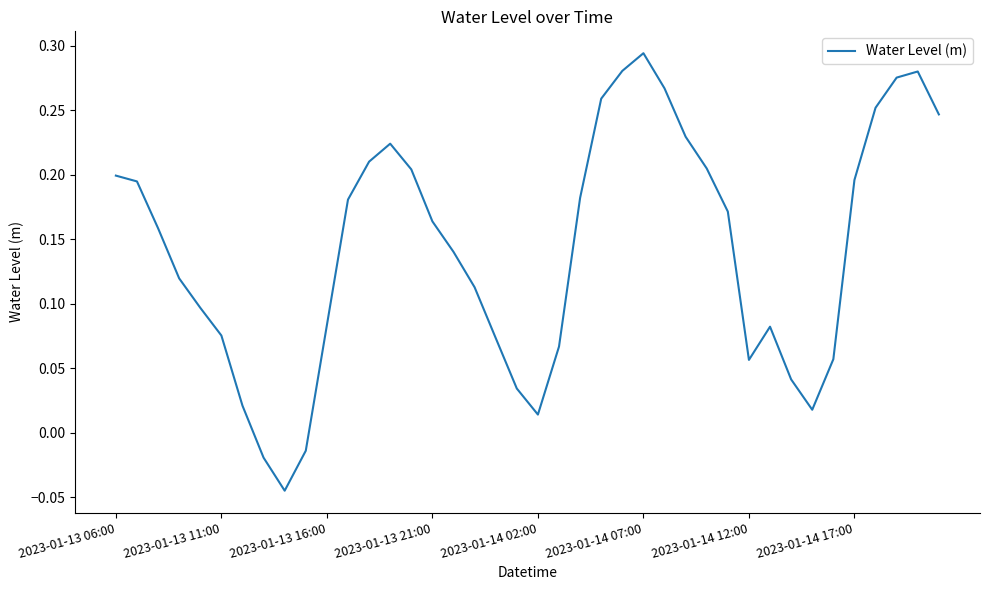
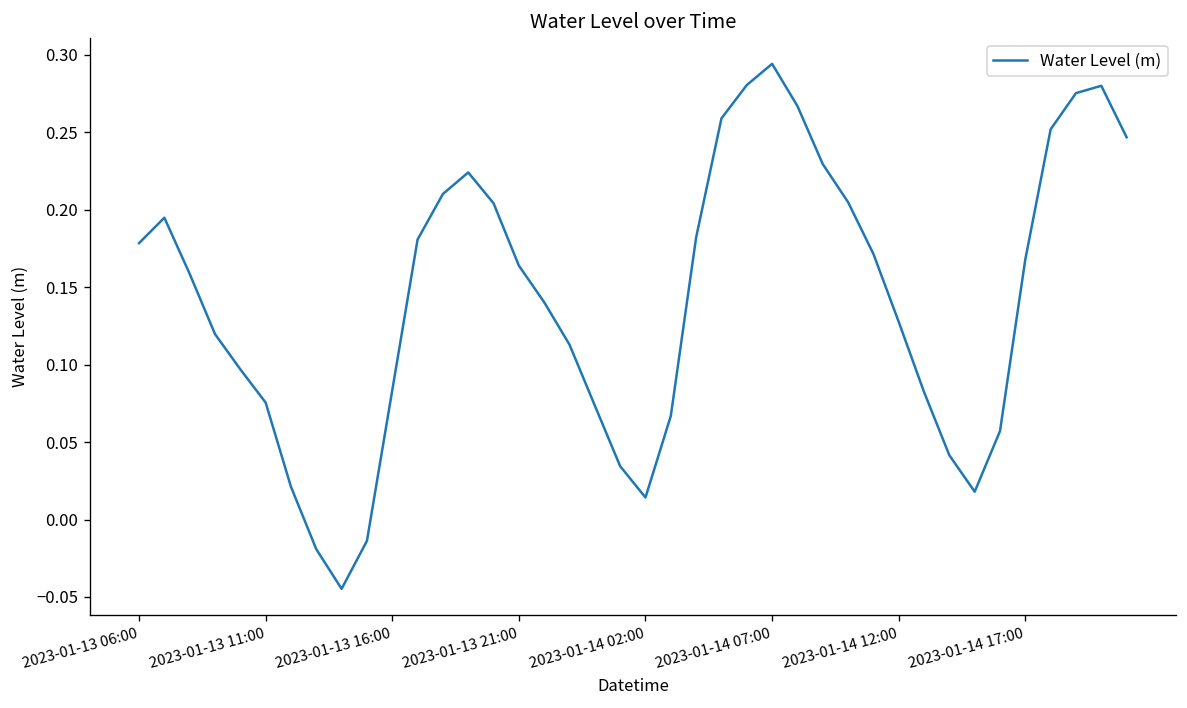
2023-01-13 06:00: 0.199 -> 0.178
2023-01-14 12:00: 0.057 -> 0.128
2023-01-14 17:00: 0.196 -> 0.168
